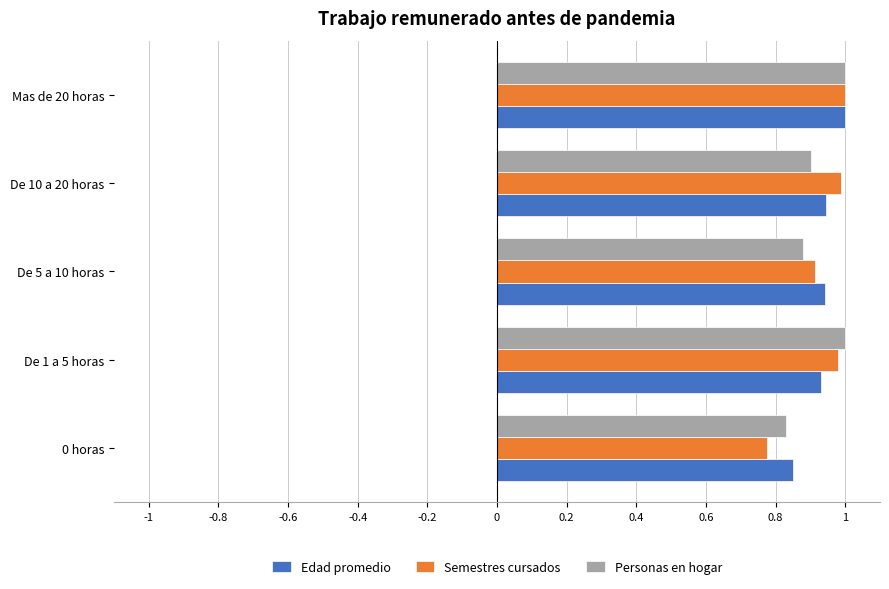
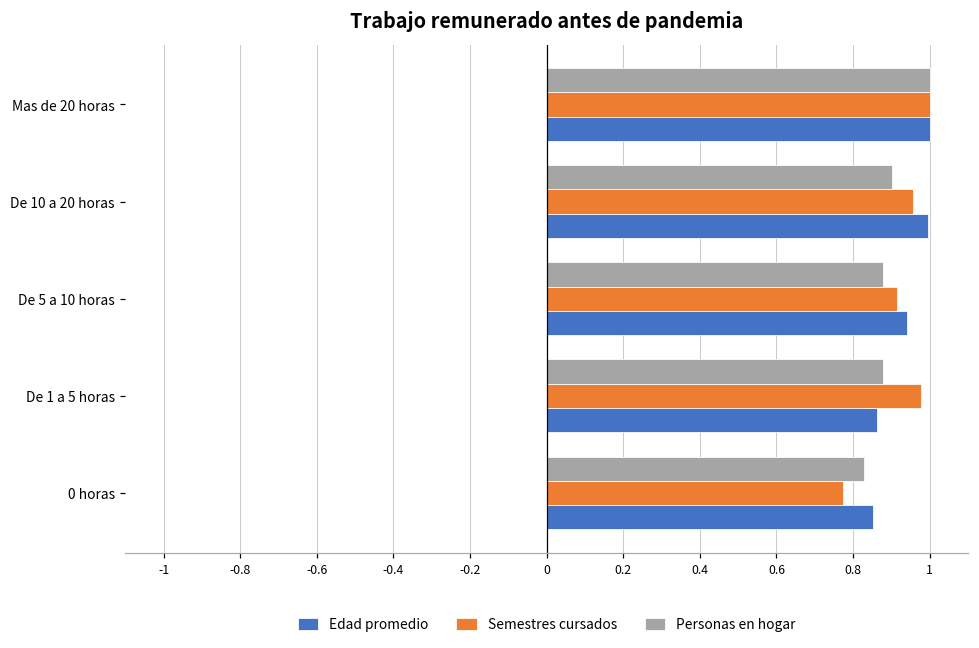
Semestres cursados, De 10 a 20 horas: 0.99 -> 0.96
Edad promedio, De 10 a 20 horas: 0.95 -> 1.00
Personas en hogar, De 1 a 5 horas: 1.00 -> 0.88
Edad promedio, De 1 a 5 horas: 0.93 -> 0.86
